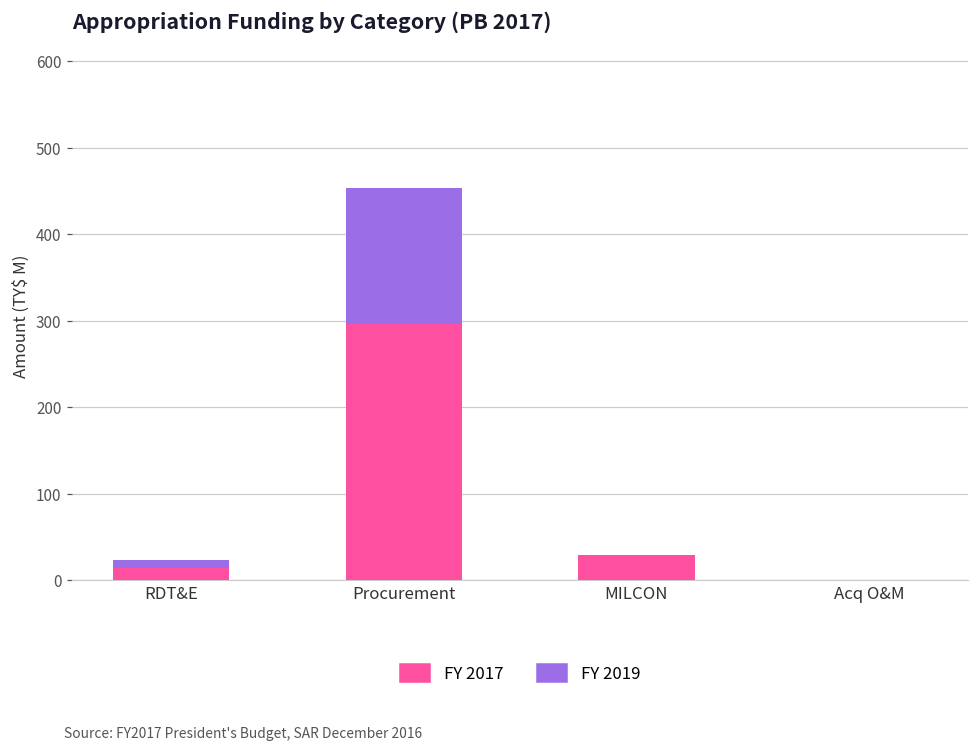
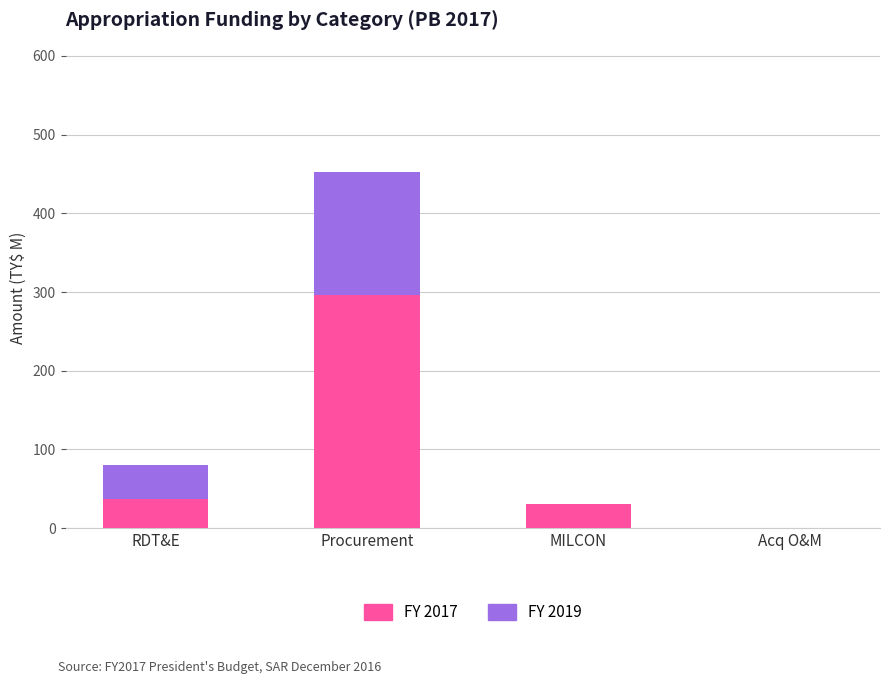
FY 2017, RDT&E: 10 -> 40
FY 2019, RDT&E: 10 -> 40
